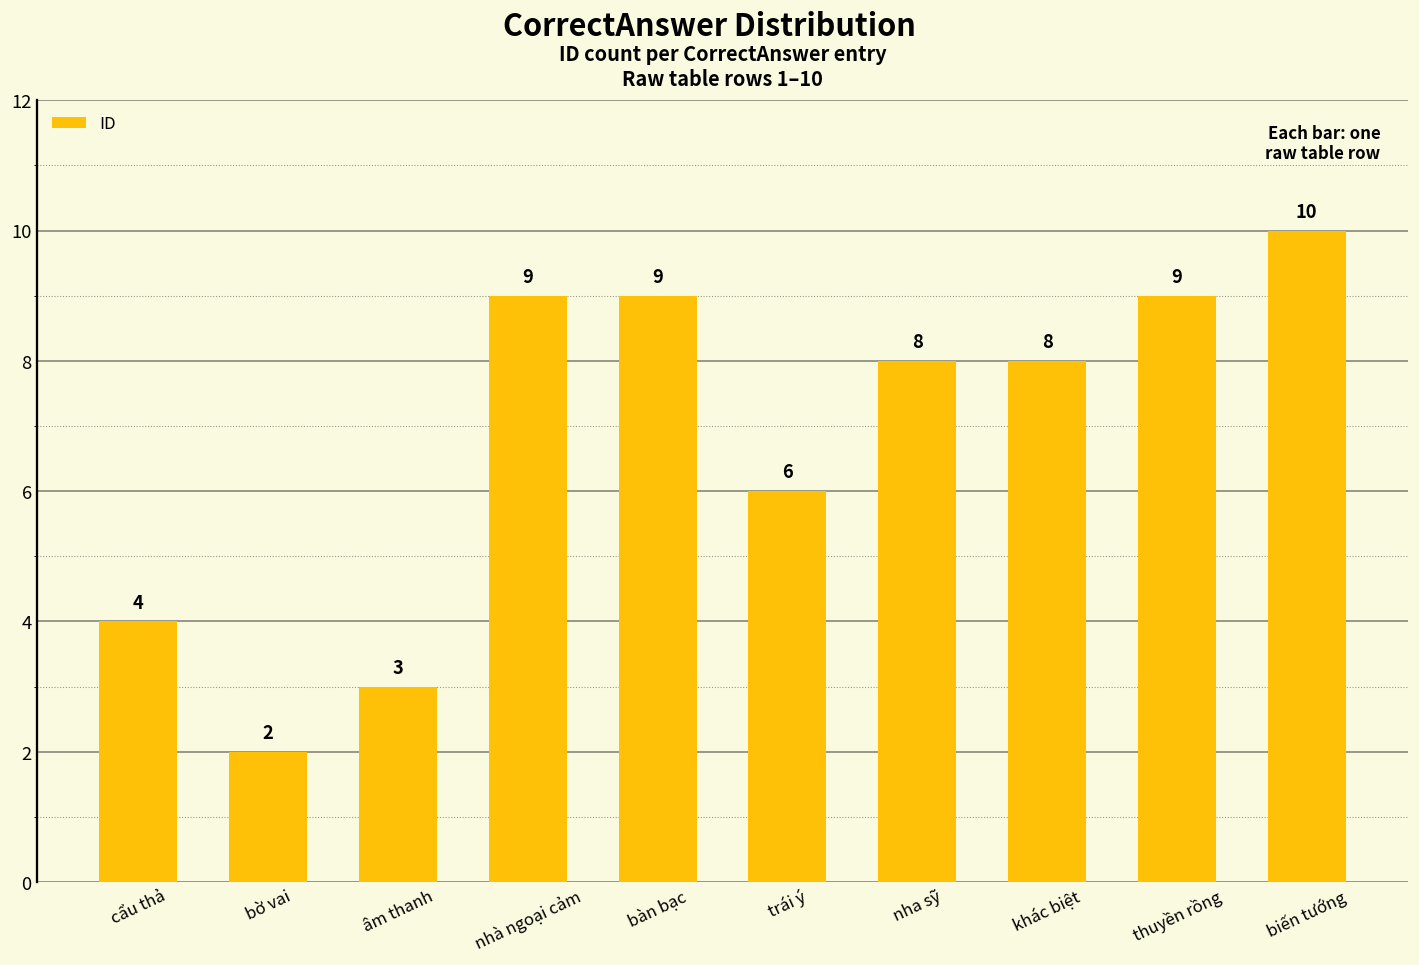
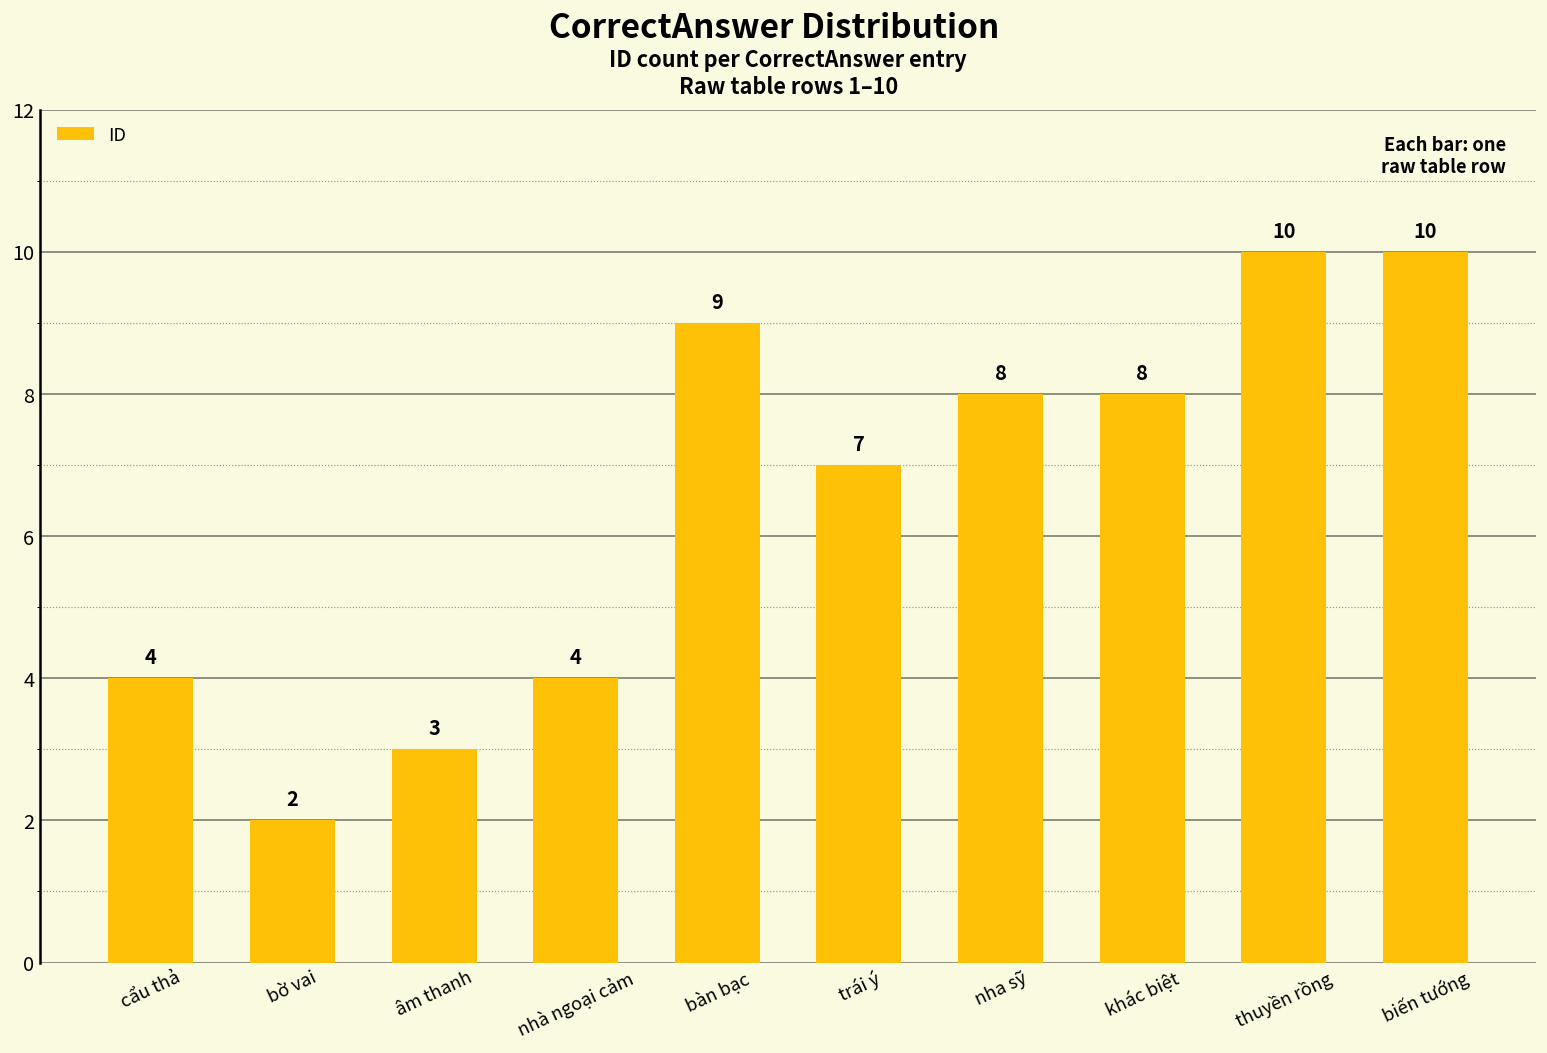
nhà ngoại cảm: 9 -> 4
trái ý: 6 -> 7
thuyền rồng: 9 -> 10
